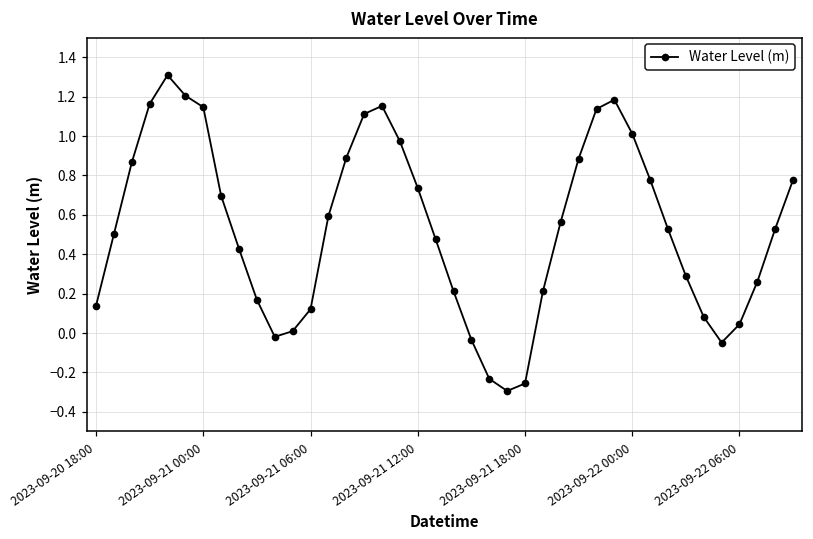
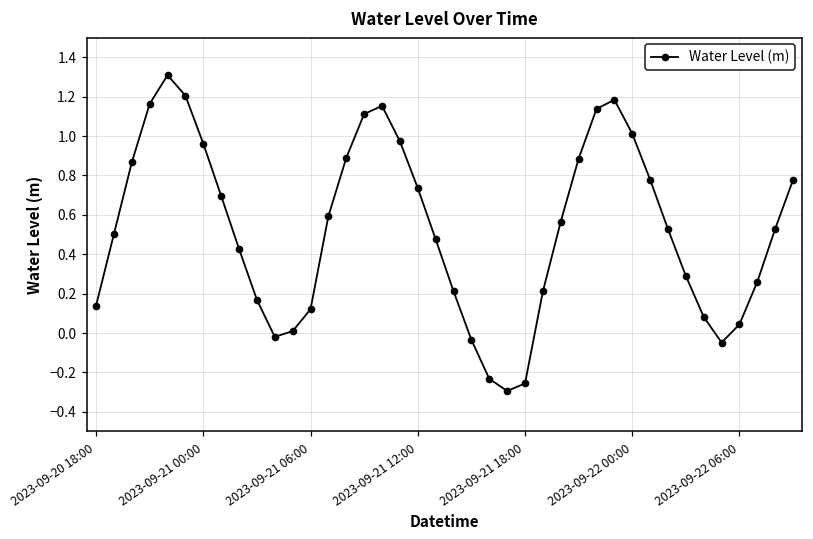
2023-09-21 00:00: 1.15 -> 0.96
